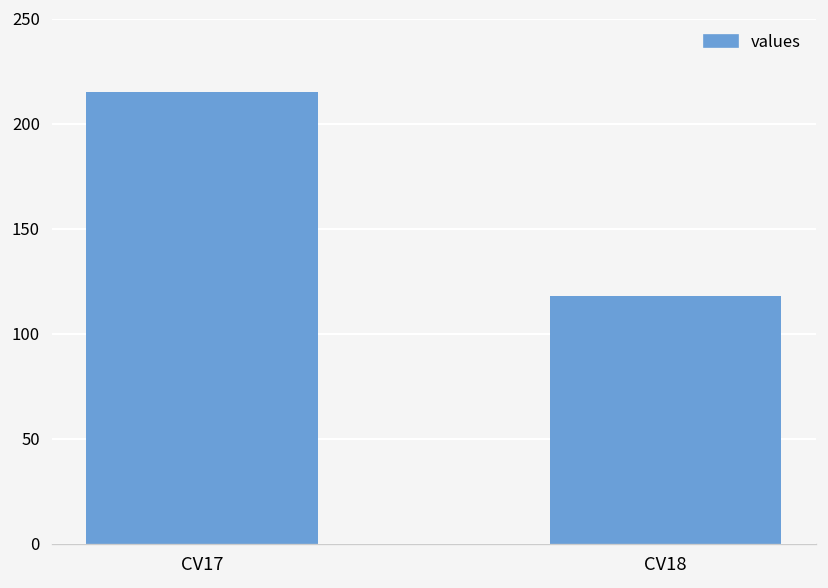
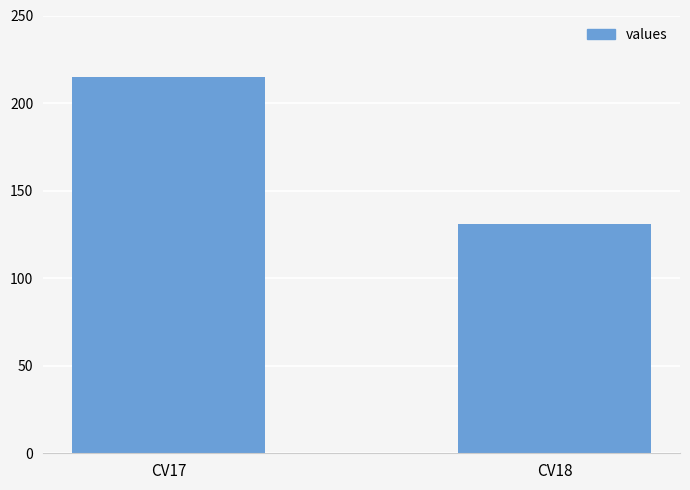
CV18: 118 -> 131
